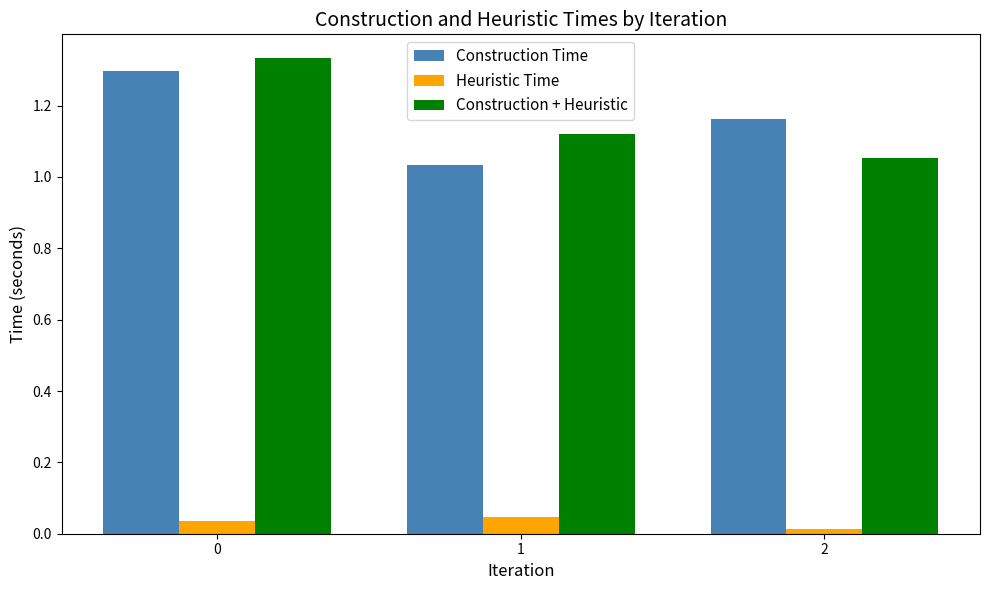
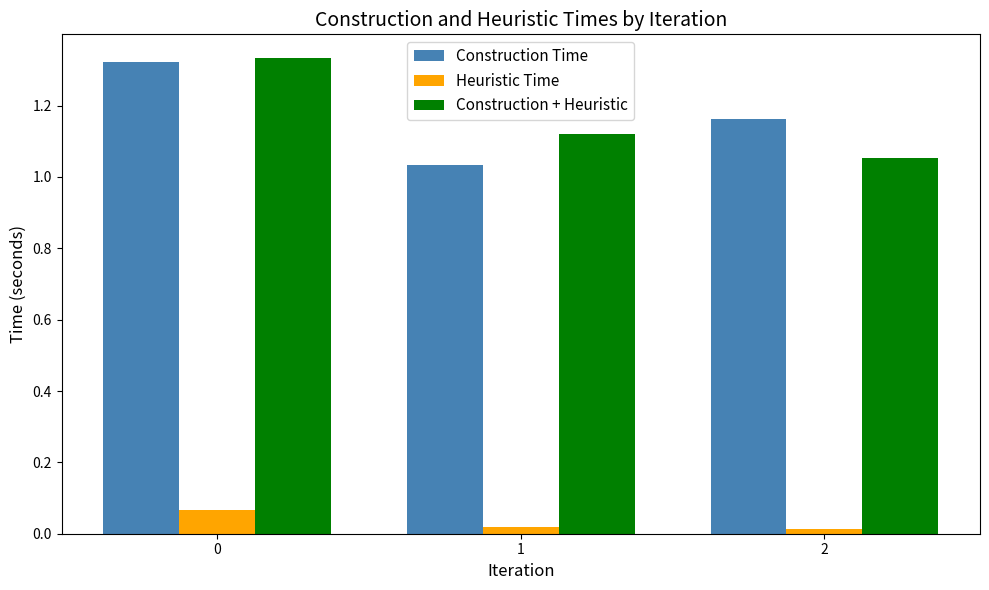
Construction Time, 0: 1.30 -> 1.32
Heuristic Time, 0: 0.04 -> 0.07
Heuristic Time, 1: 0.05 -> 0.02
